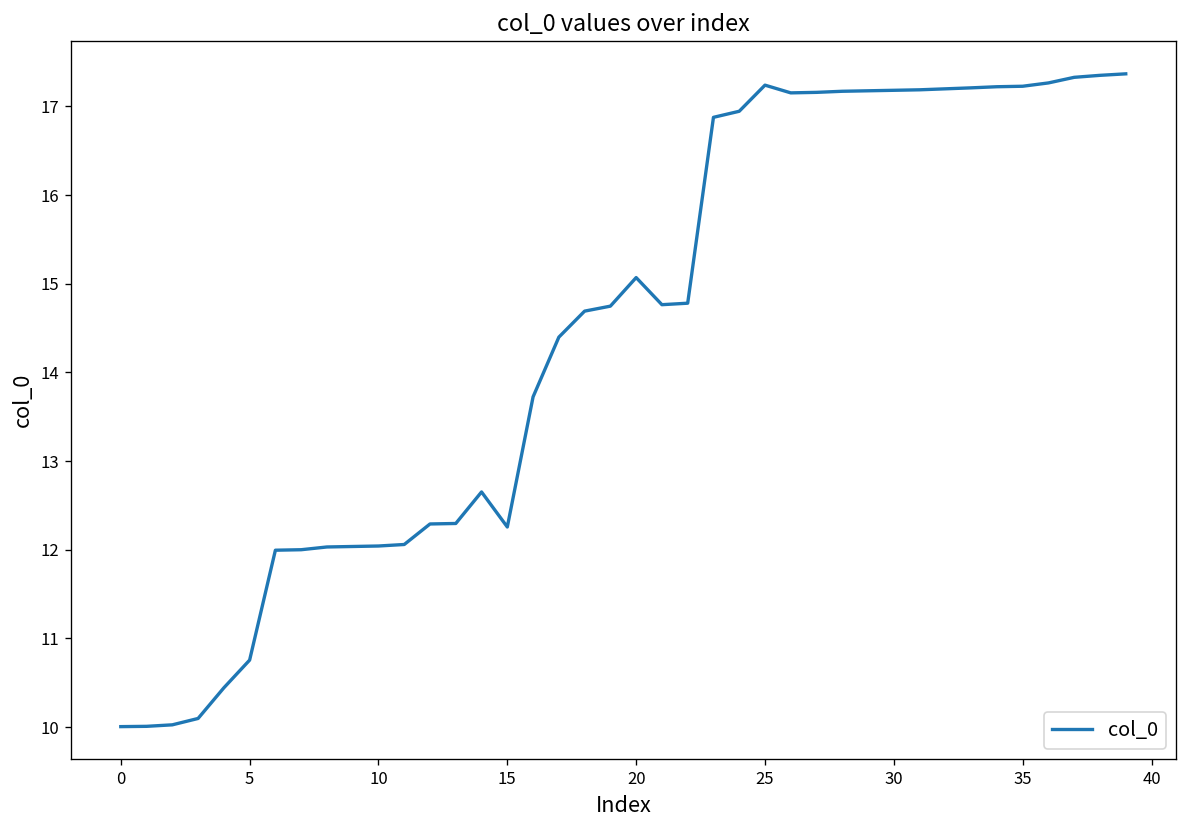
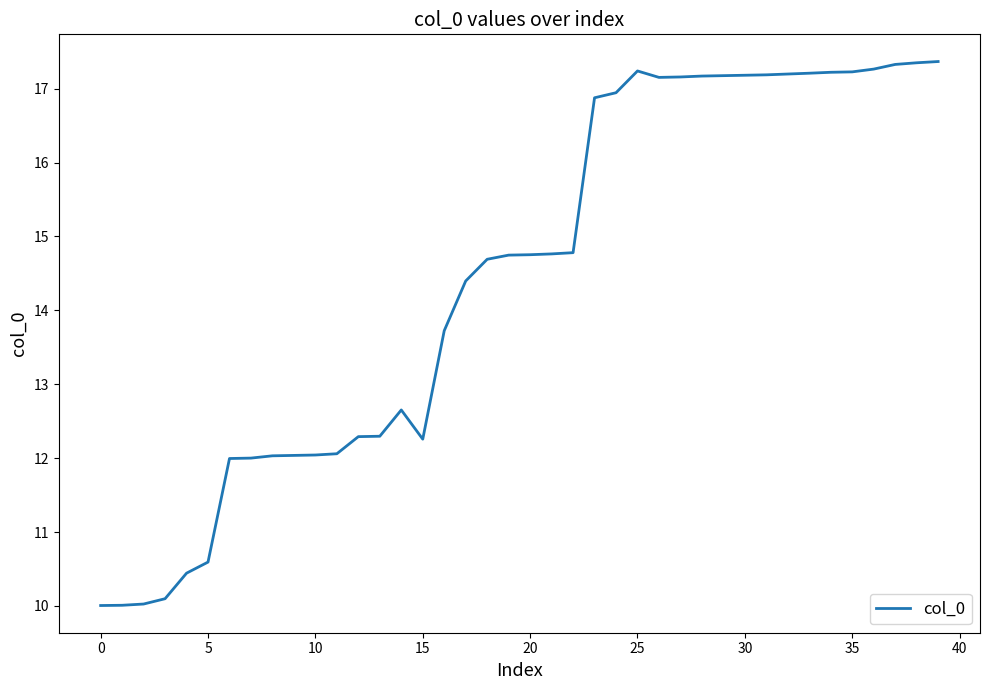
5: 10.8 -> 10.6
20: 15.1 -> 14.8
